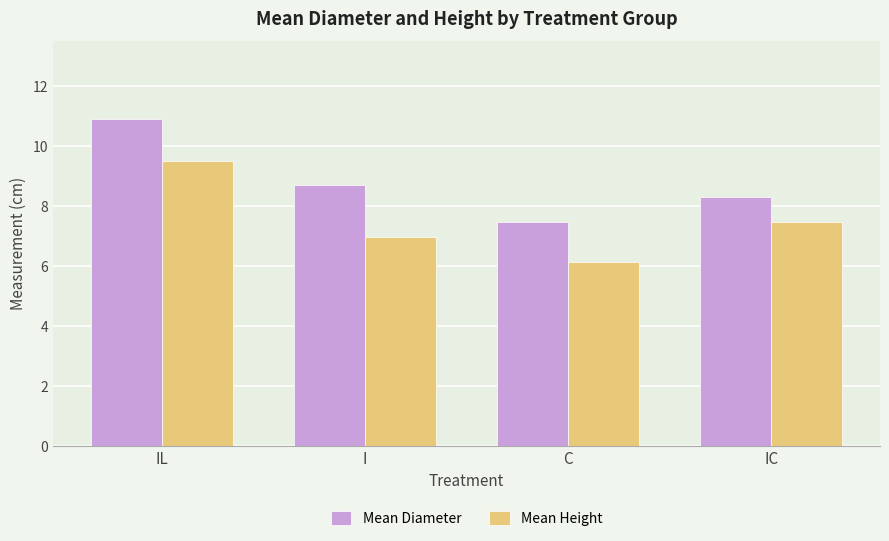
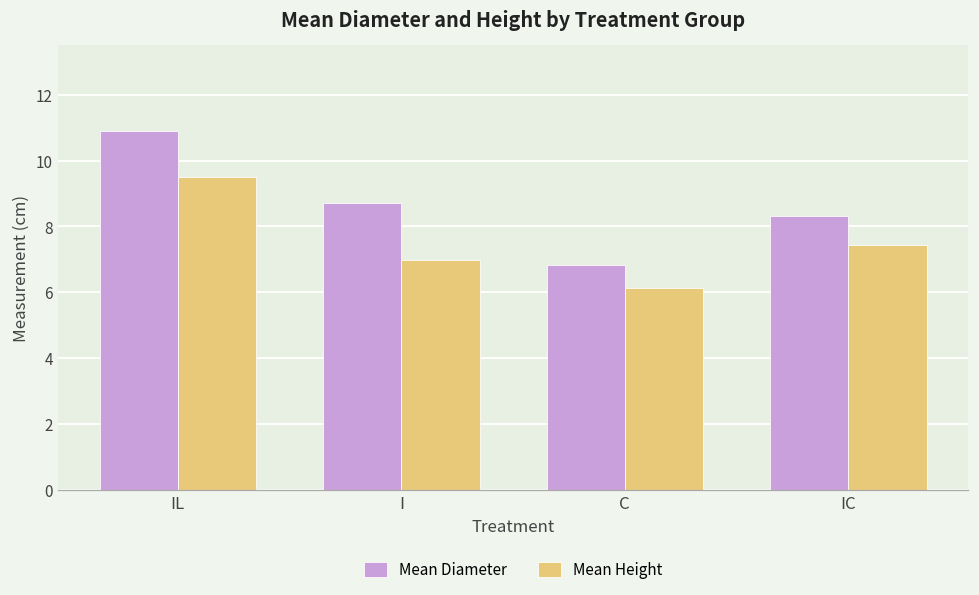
Mean Diameter, C: 7.5 -> 6.8
